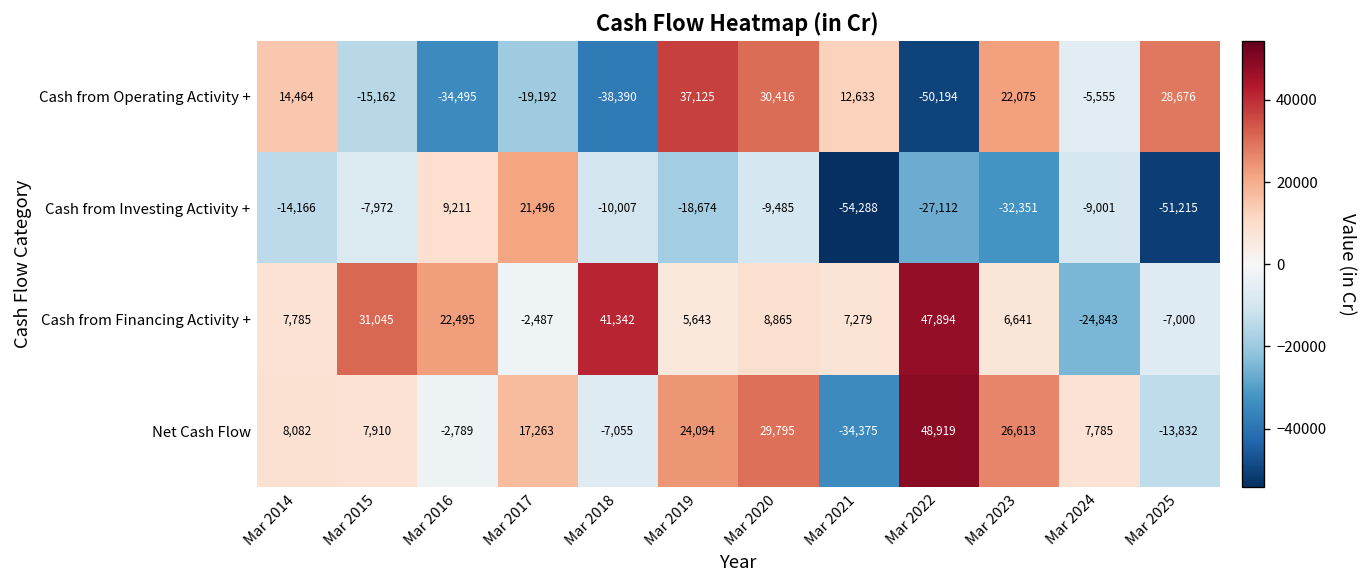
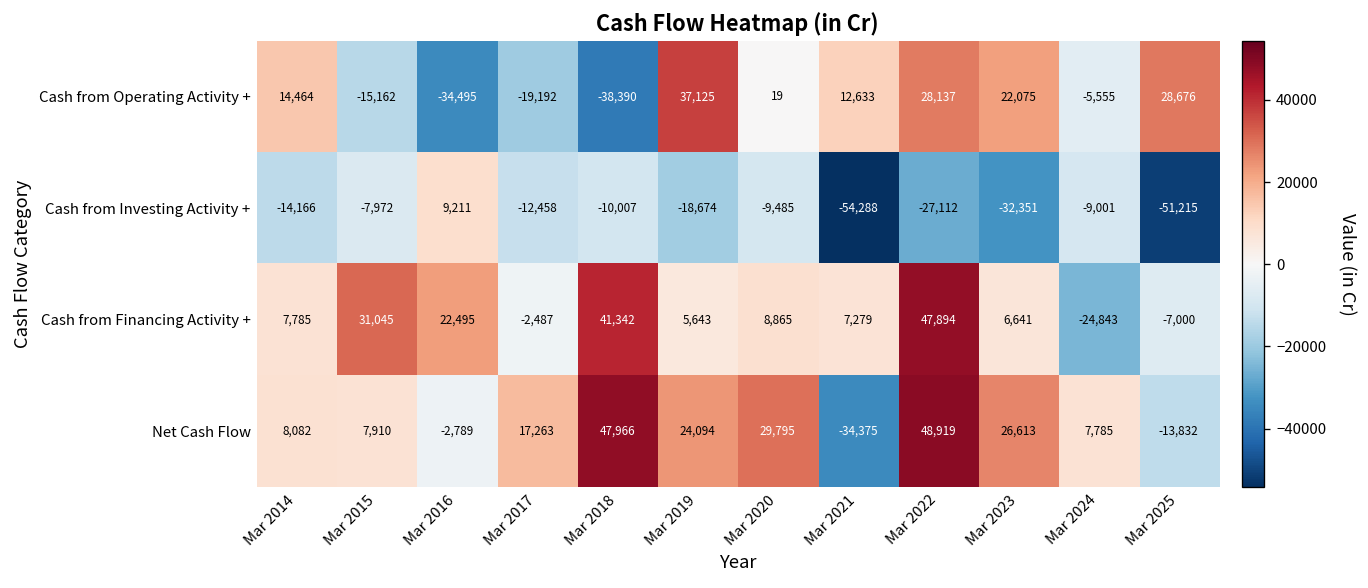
Cash from Operating Activity +, Mar 2020: 30,416 -> 19
Cash from Operating Activity +, Mar 2022: -50,194 -> 28,137
Cash from Investing Activity +, Mar 2017: 21,496 -> -12,458
Net Cash Flow, Mar 2018: -7,055 -> 47,966
